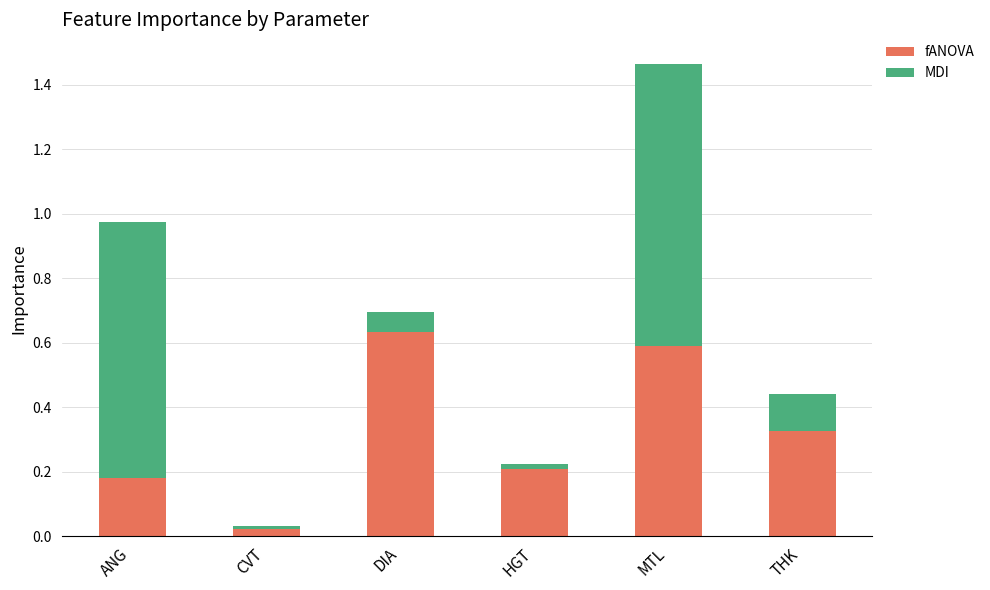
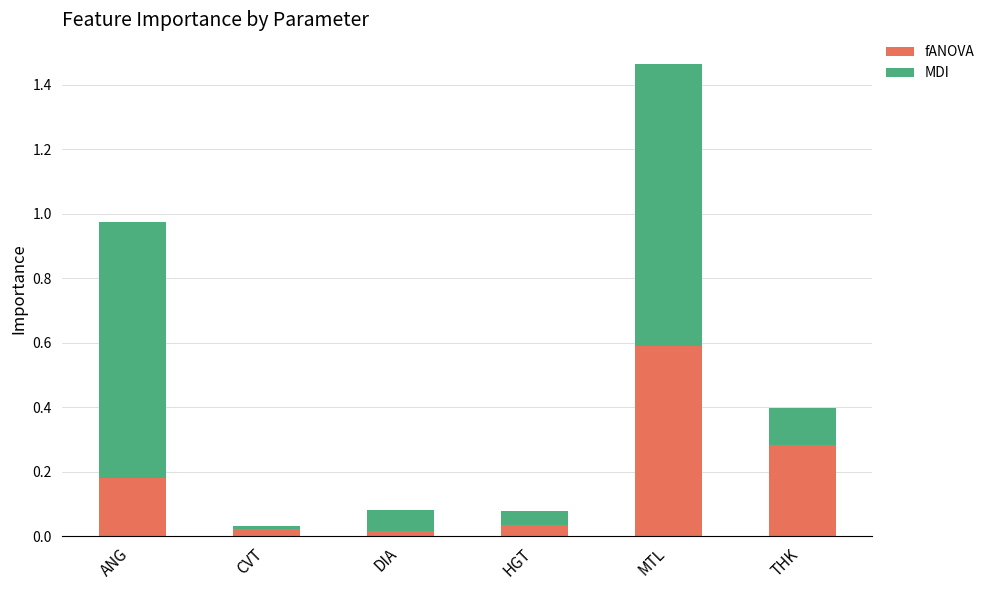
fANOVA, DIA: 0.63 -> 0.02
fANOVA, HGT: 0.21 -> 0.04
MDI, HGT: 0.02 -> 0.04
fANOVA, THK: 0.33 -> 0.28
